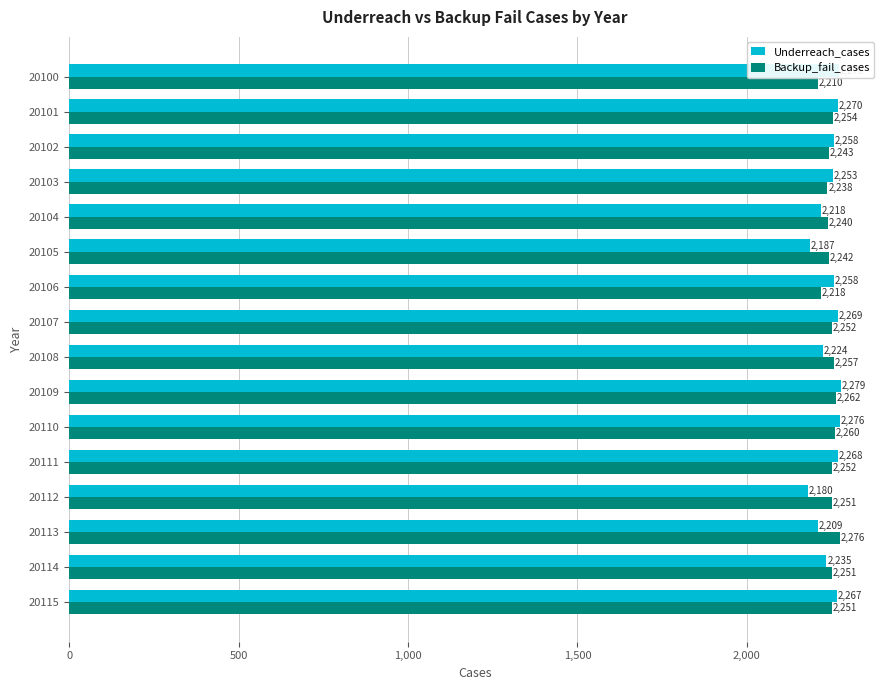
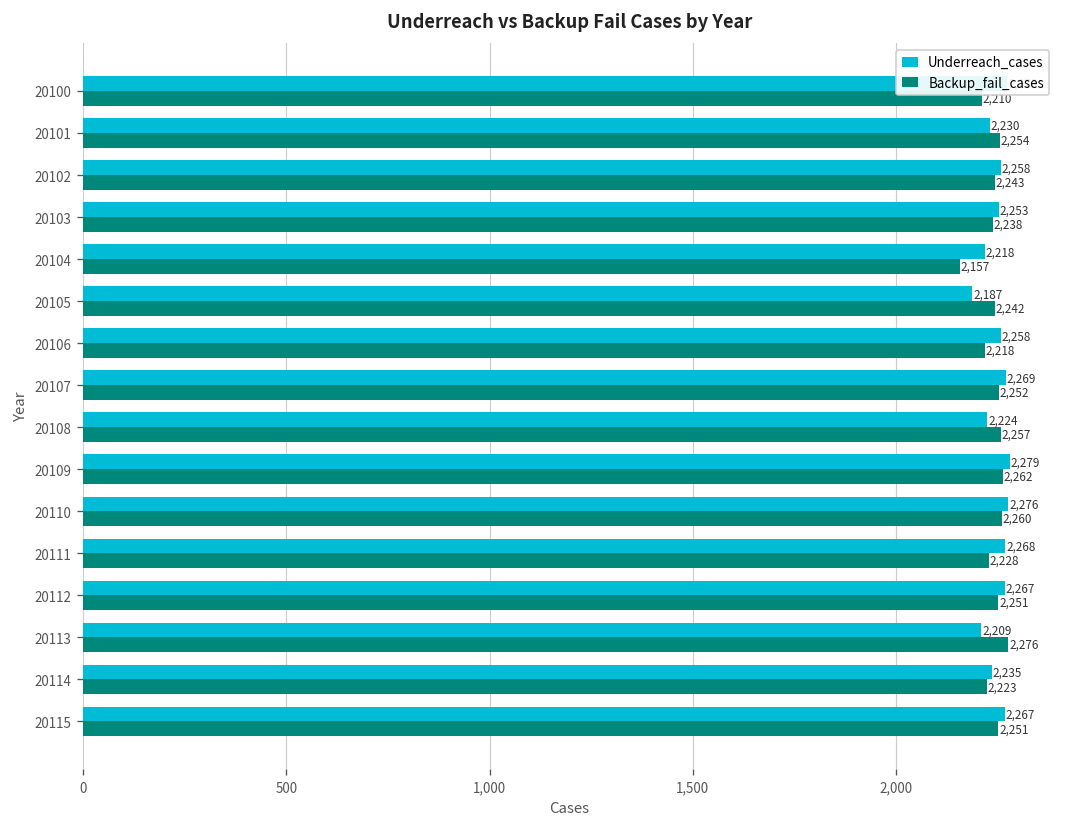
Underreach_cases, 20101: 2,270 -> 2,230
Backup_fail_cases, 20104: 2,240 -> 2,157
Backup_fail_cases, 20111: 2,252 -> 2,228
Underreach_cases, 20112: 2,180 -> 2,267
Backup_fail_cases, 20114: 2,251 -> 2,223
